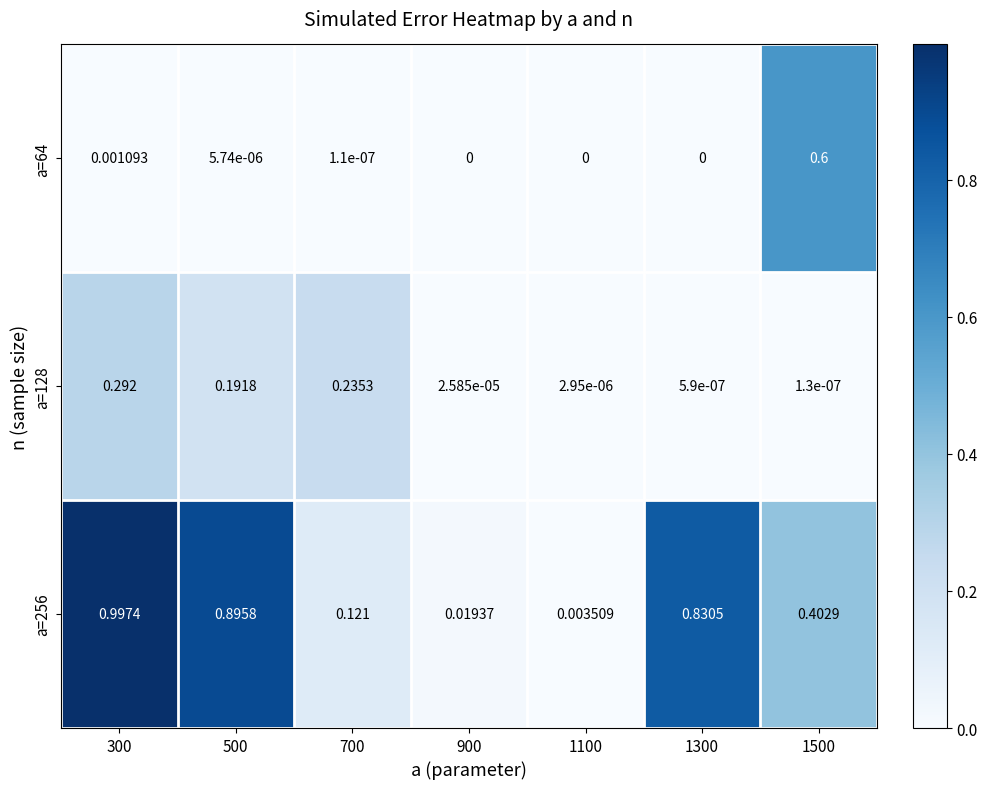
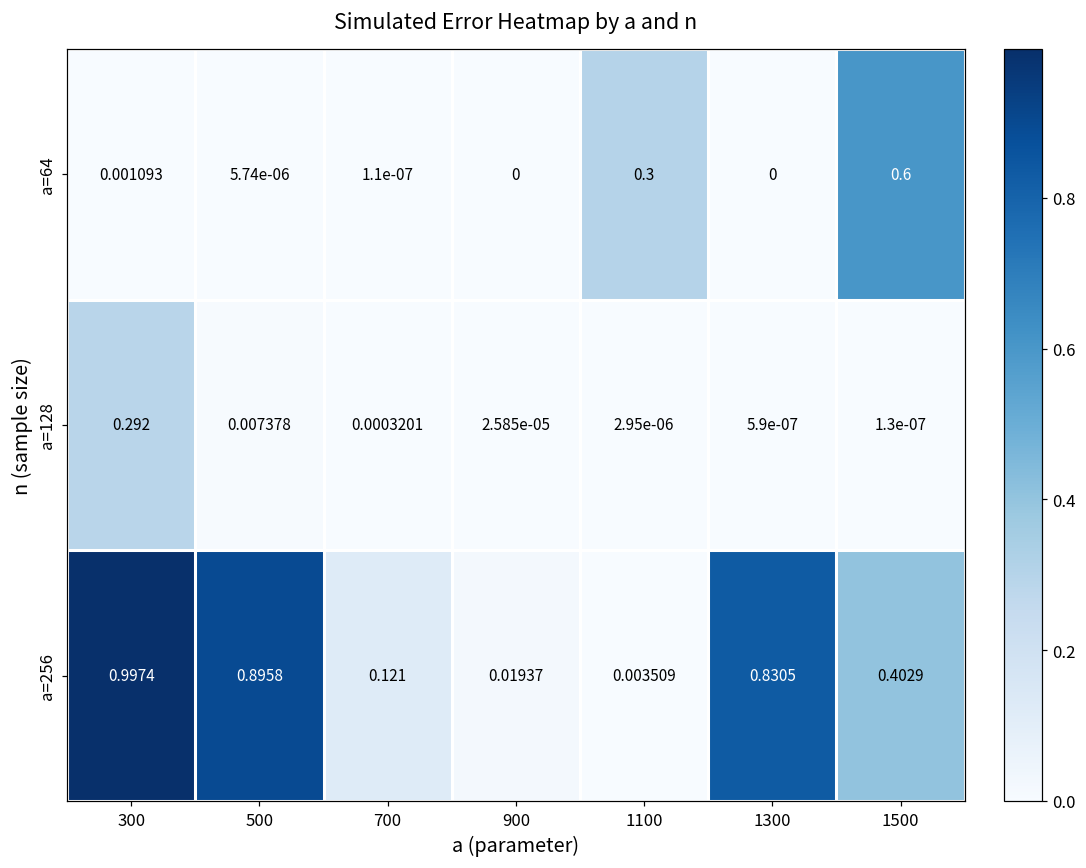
a=64, 1100: 0 -> 0.3
a=128, 500: 0.1918 -> 0.007378
a=128, 700: 0.2353 -> 0.0003201
